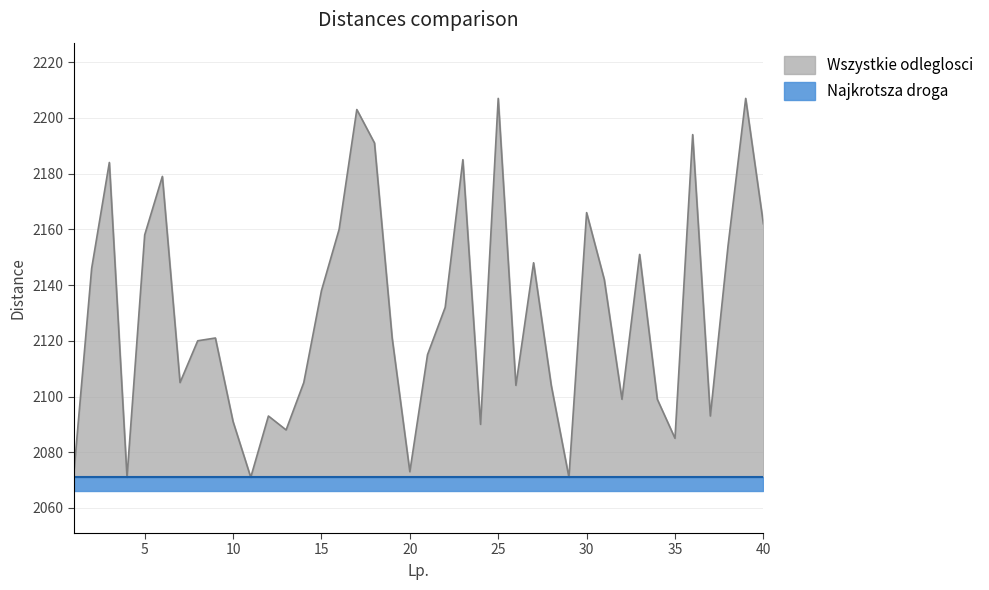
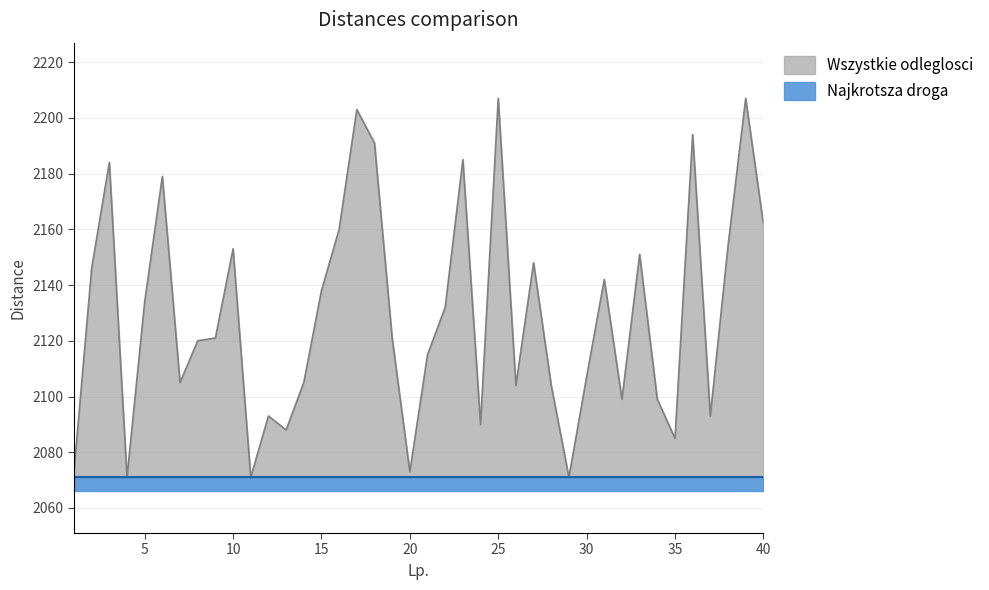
Wszystkie odleglosci, 5: 2158 -> 2134
Wszystkie odleglosci, 10: 2091 -> 2153
Wszystkie odleglosci, 30: 2166 -> 2107
